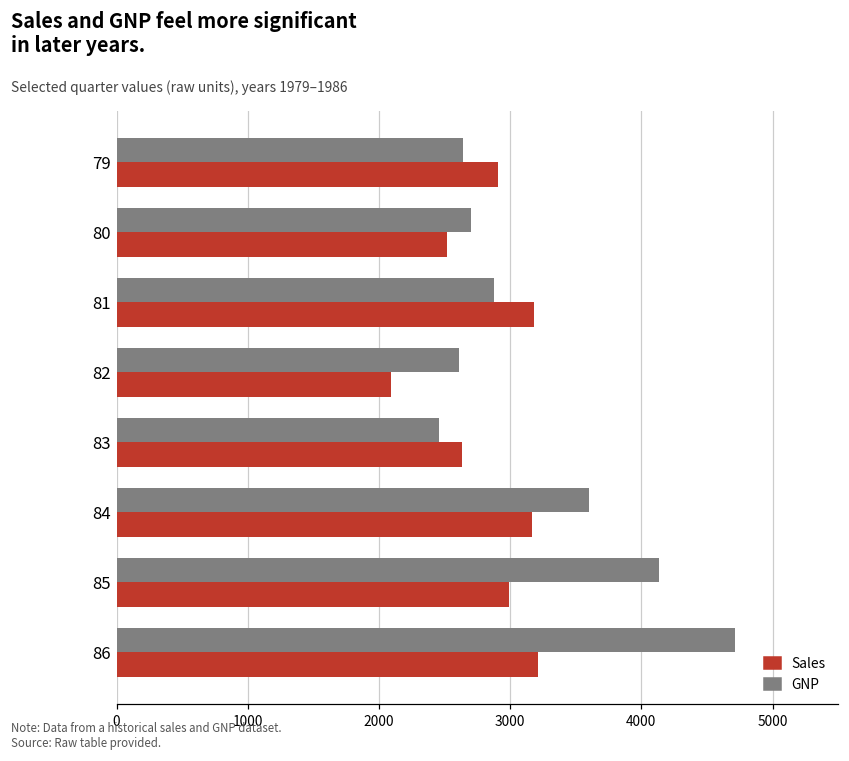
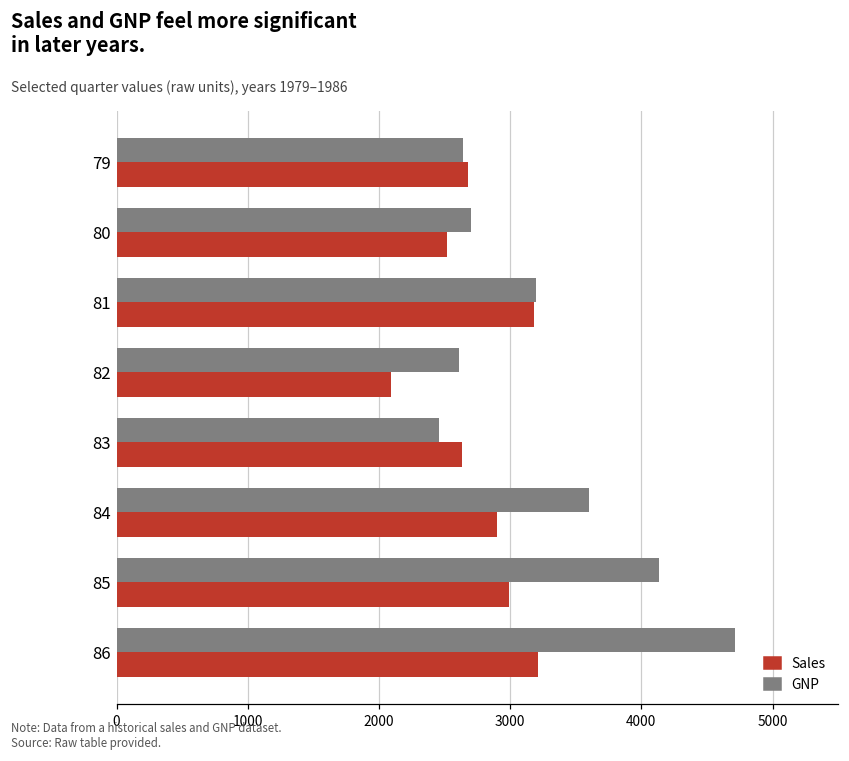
Sales, 79: 2910 -> 2680
GNP, 81: 2880 -> 3200
Sales, 84: 3170 -> 2900
